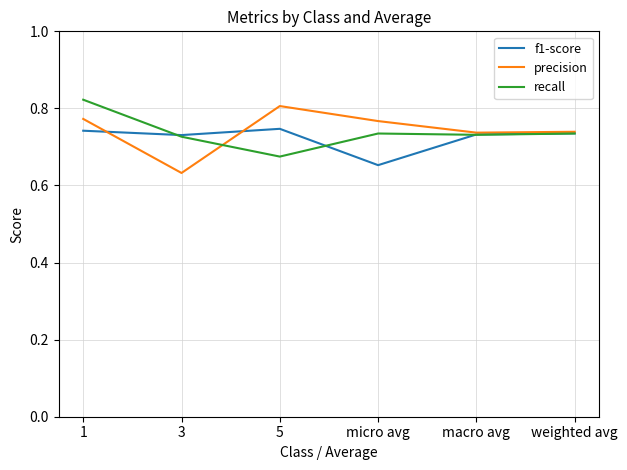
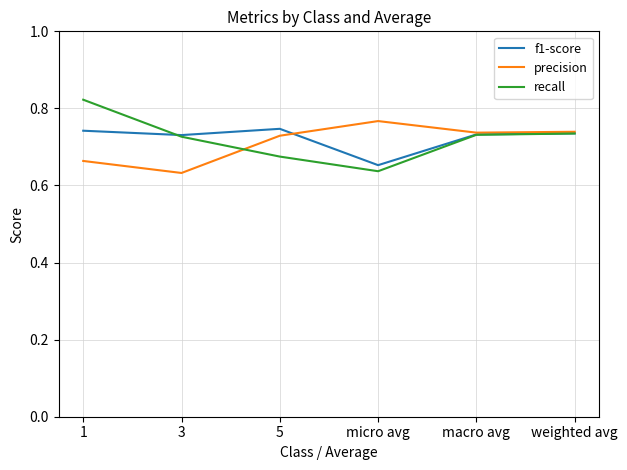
precision, 1: 0.77 -> 0.66
precision, 5: 0.81 -> 0.73
recall, micro avg: 0.73 -> 0.64
